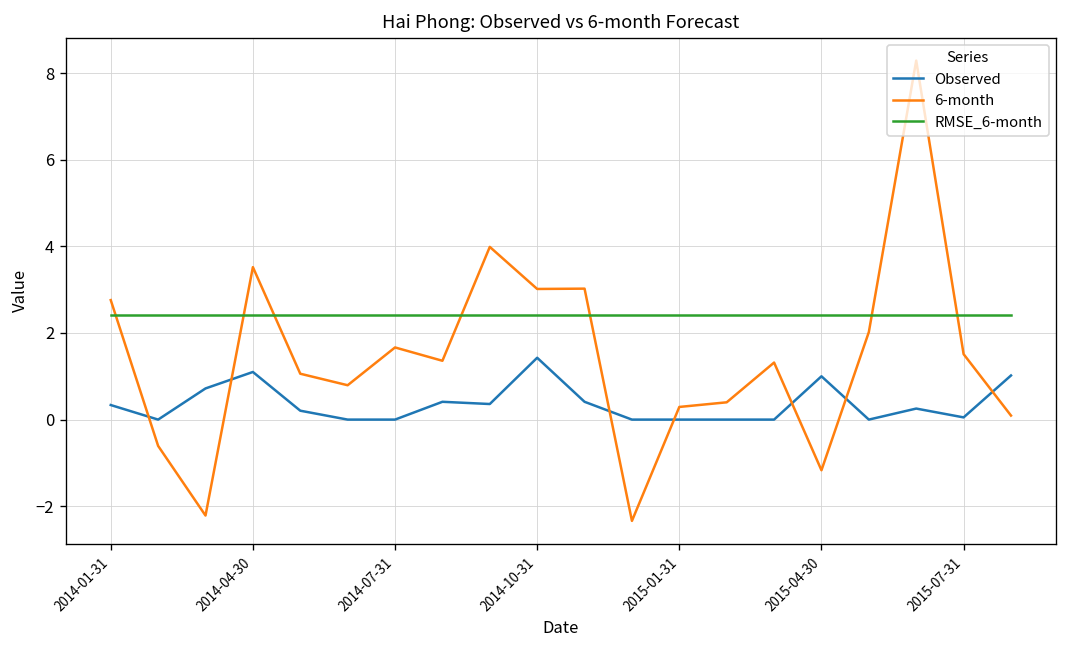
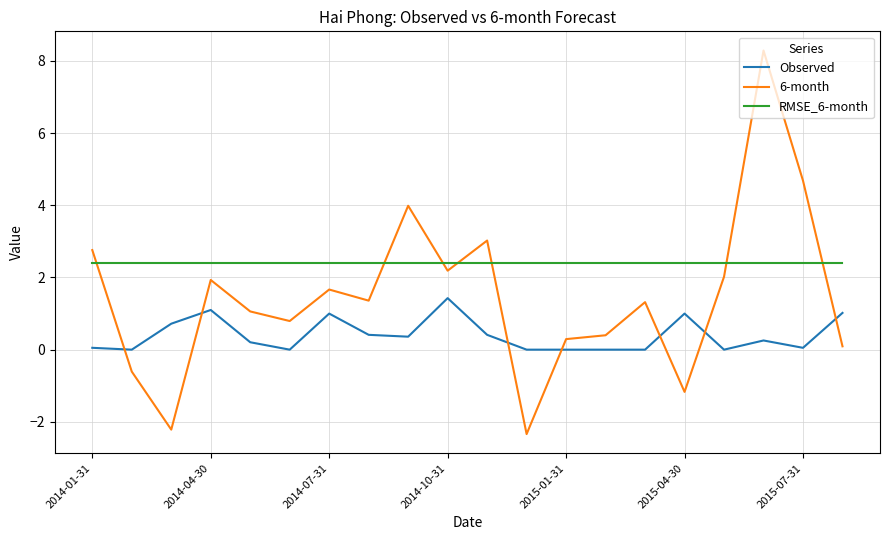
Observed, 2014-01-31: 0.3 -> 0.1
6-month, 2014-04-30: 3.5 -> 1.9
Observed, 2014-07-31: 0 -> 1
6-month, 2014-10-31: 3.0 -> 2.2
6-month, 2015-07-31: 1.5 -> 4.7
